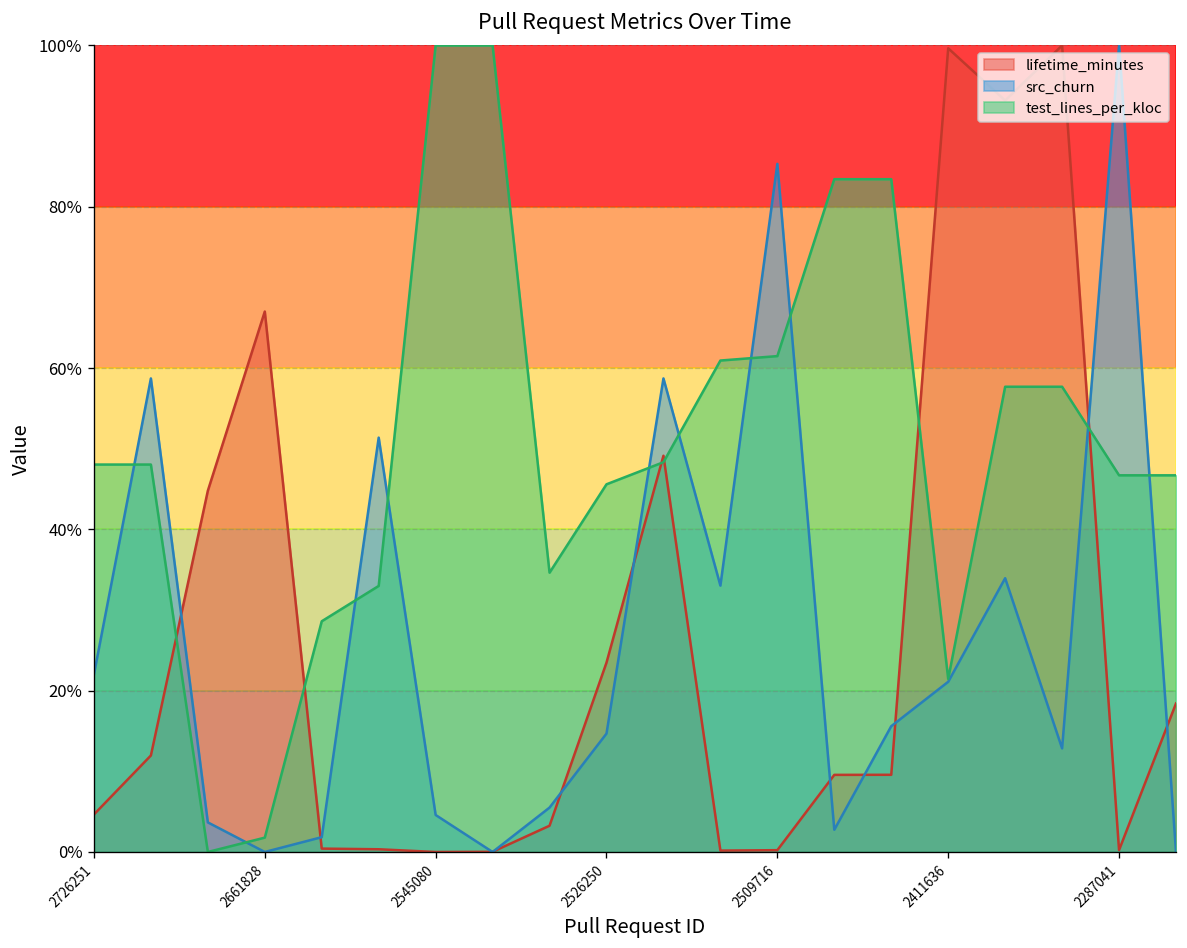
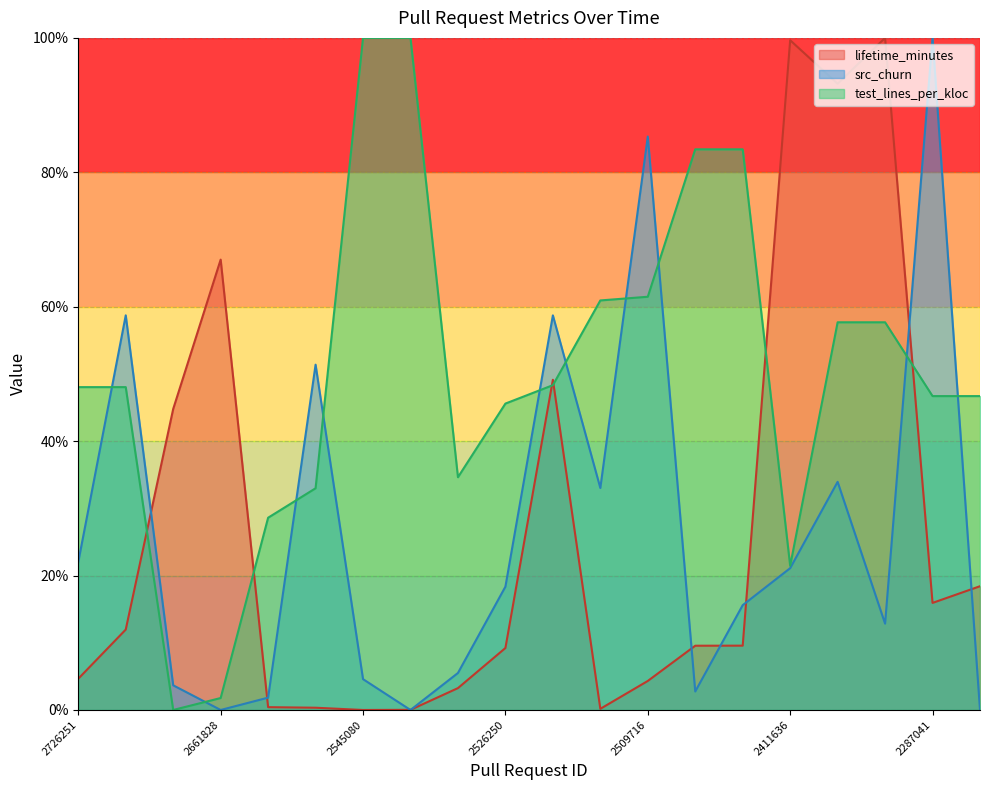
lifetime_minutes, 2526250: 23% -> 9%
src_churn, 2526250: 15% -> 18%
lifetime_minutes, 2509716: 0% -> 4%
lifetime_minutes, 2287041: 0% -> 16%
